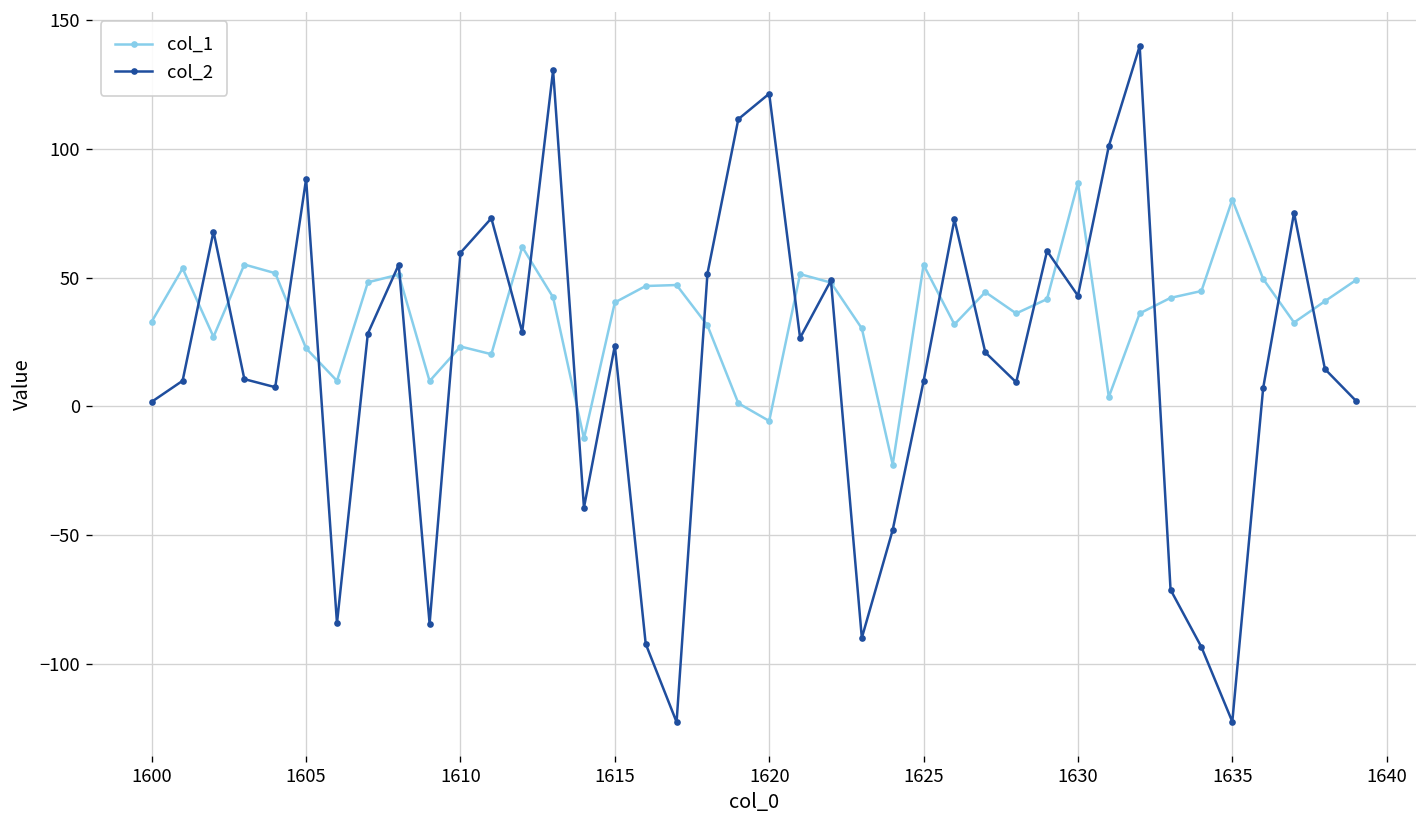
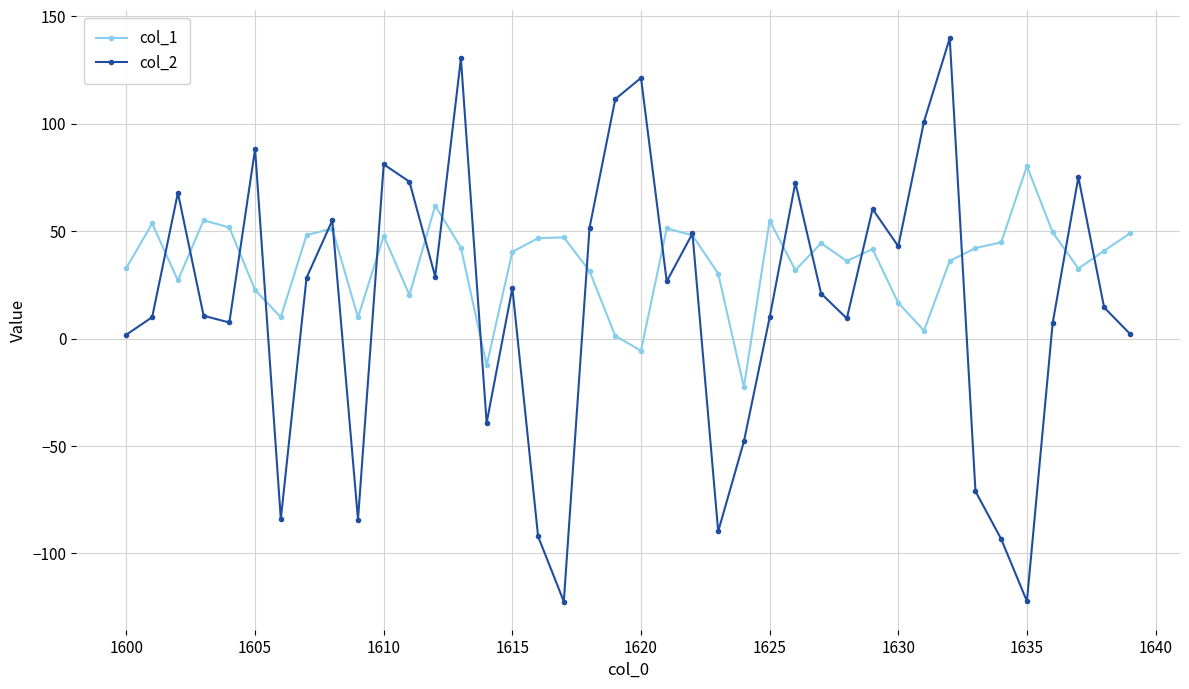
col_1, 1610: 23 -> 48
col_2, 1610: 60 -> 81
col_1, 1630: 87 -> 17
